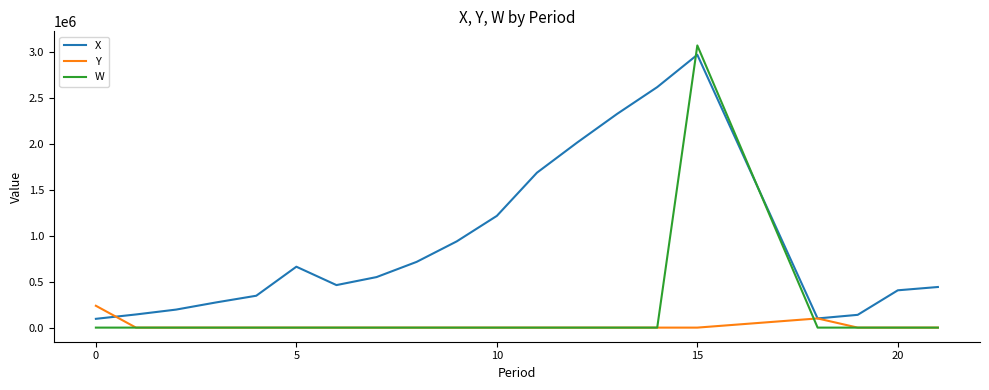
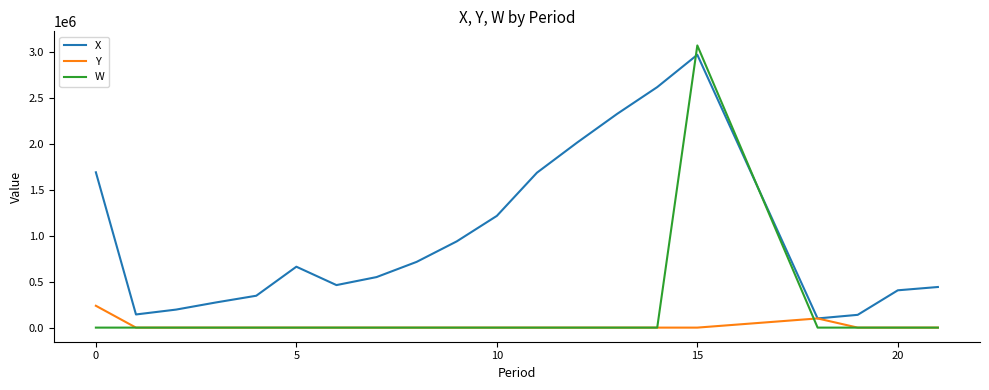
X, 0: 100000 -> 1700000
